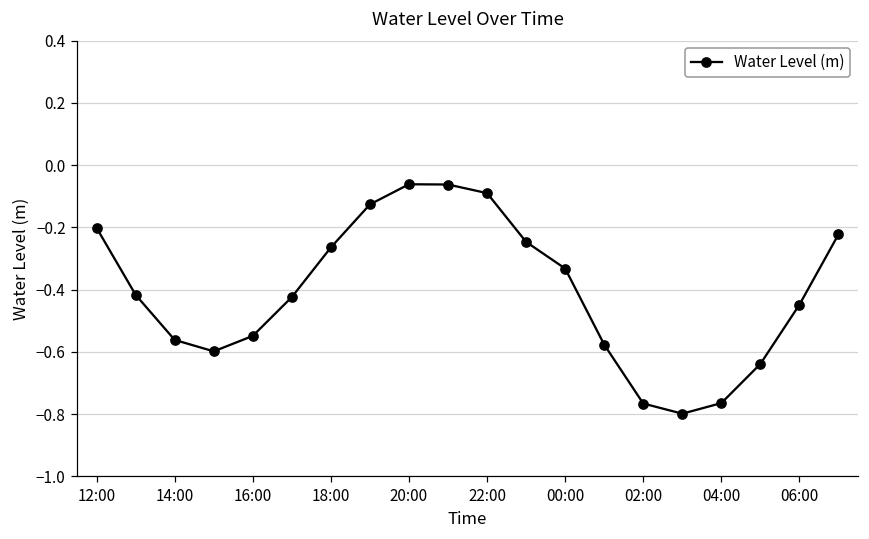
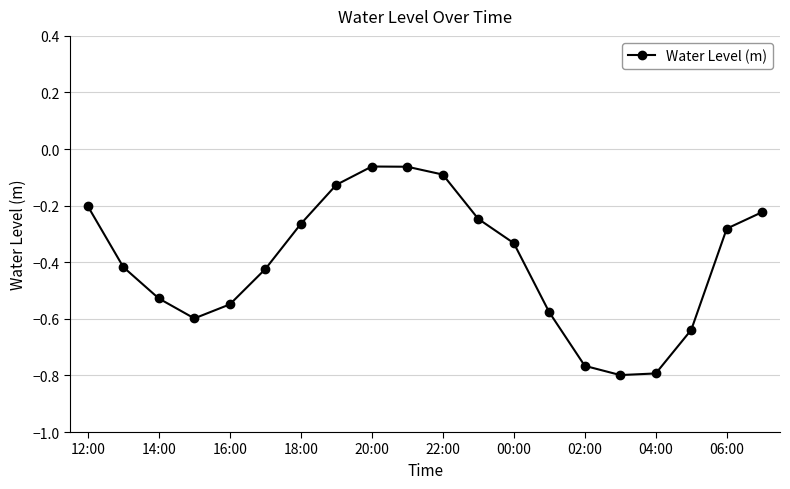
14:00: -0.56 -> -0.53
04:00: -0.76 -> -0.79
06:00: -0.45 -> -0.28
